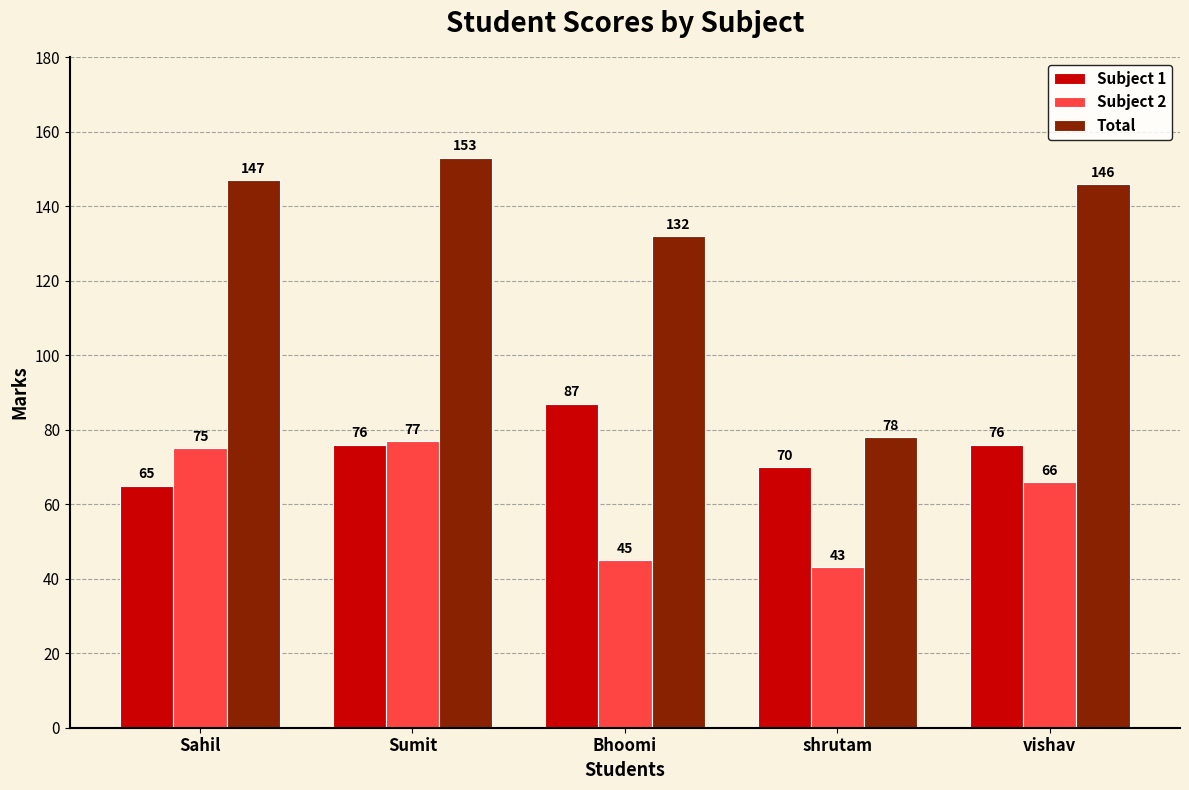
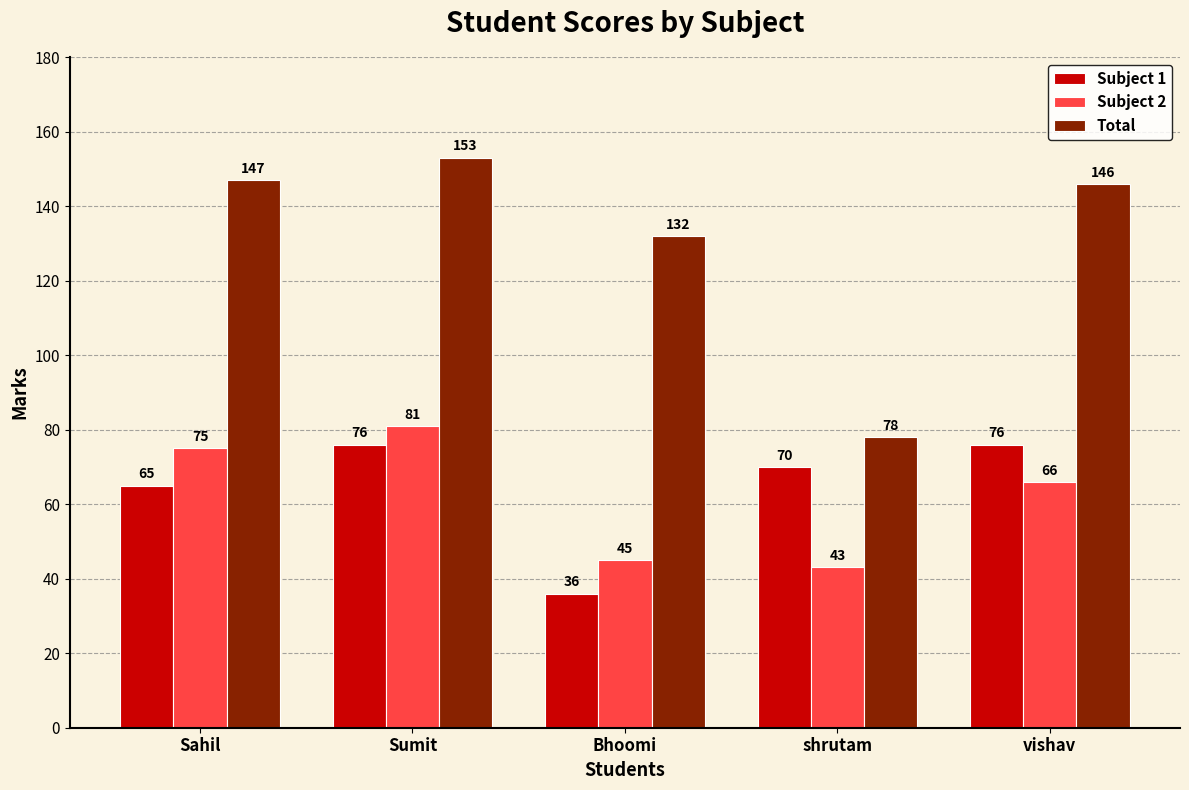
Subject 2, Sumit: 77 -> 81
Subject 1, Bhoomi: 87 -> 36
